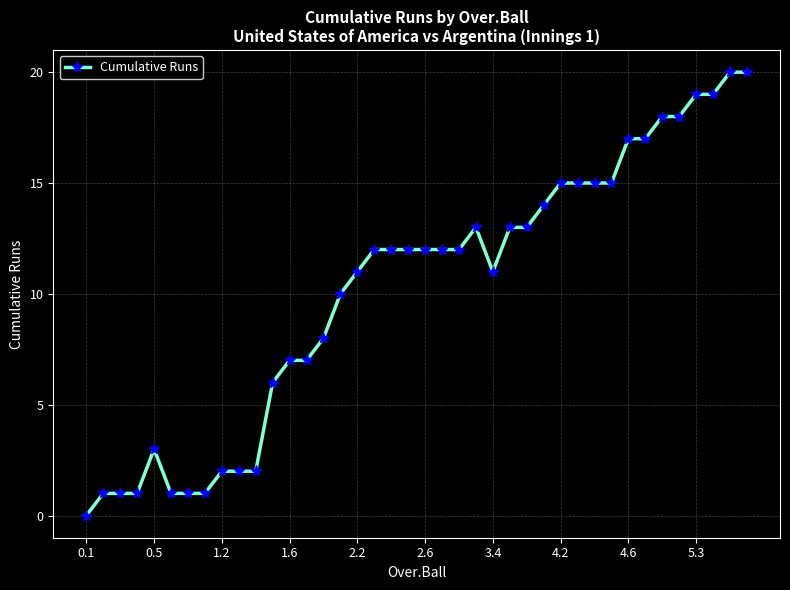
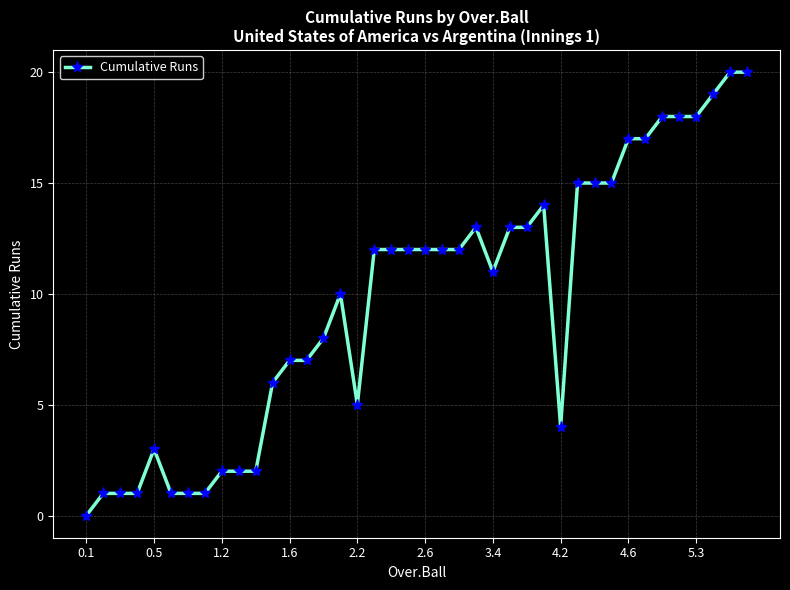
2.2: 11 -> 5
4.2: 15 -> 4
5.3: 19 -> 18
